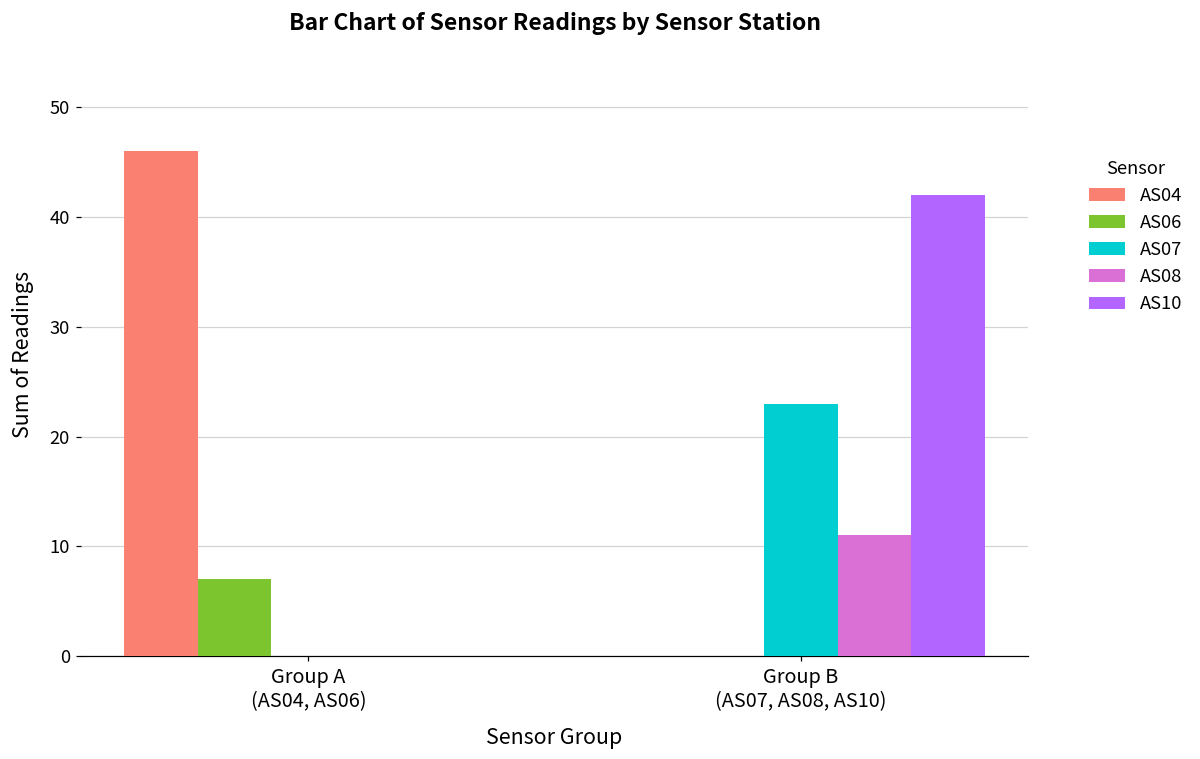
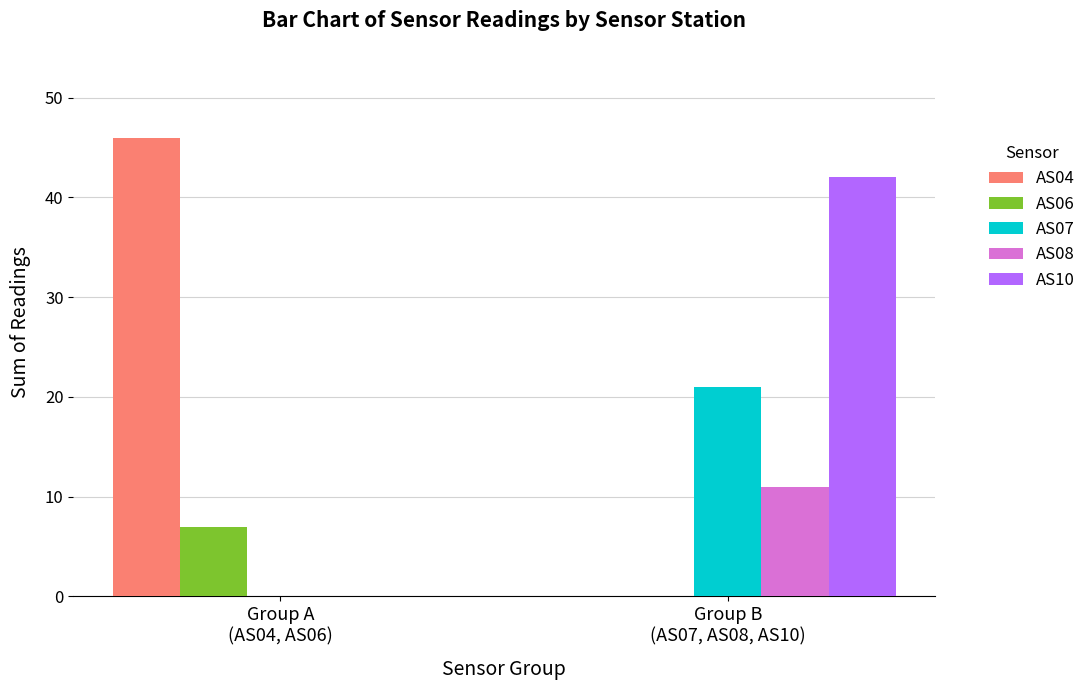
AS07, Group B (AS07, AS08, AS10): 23 -> 21
